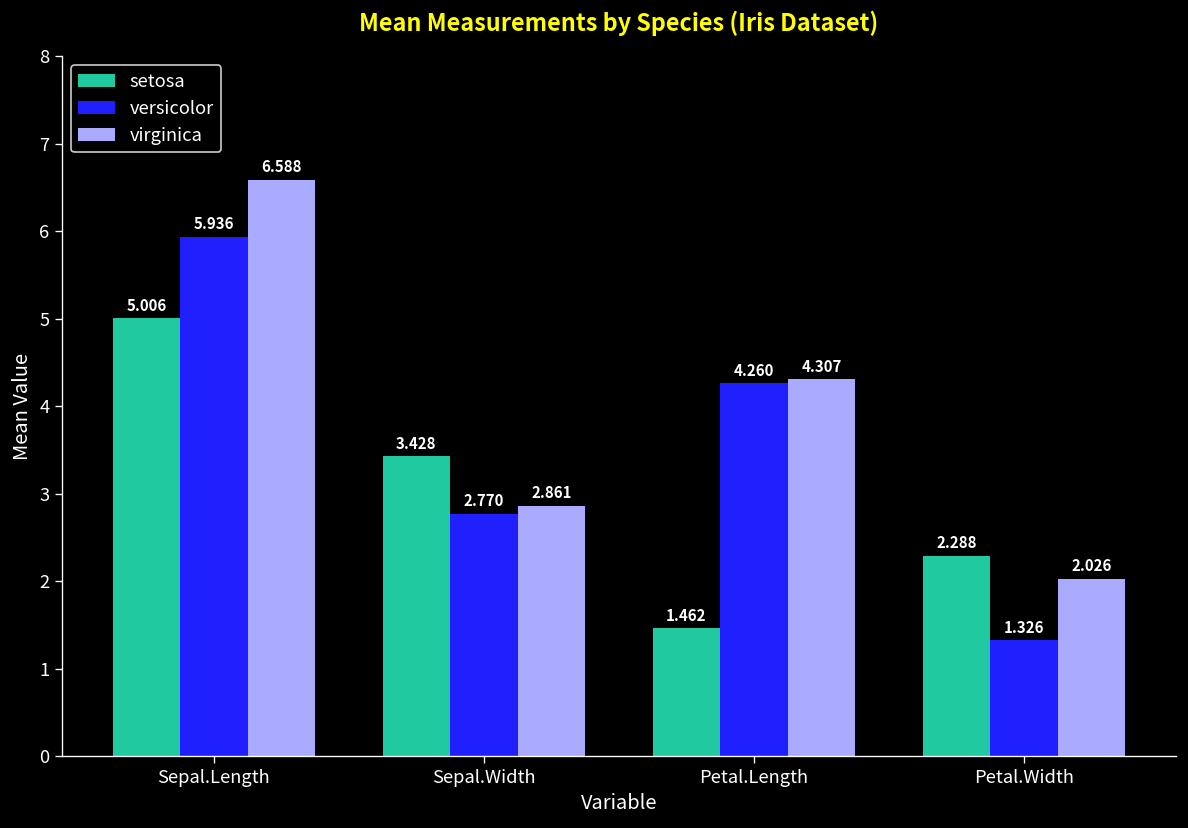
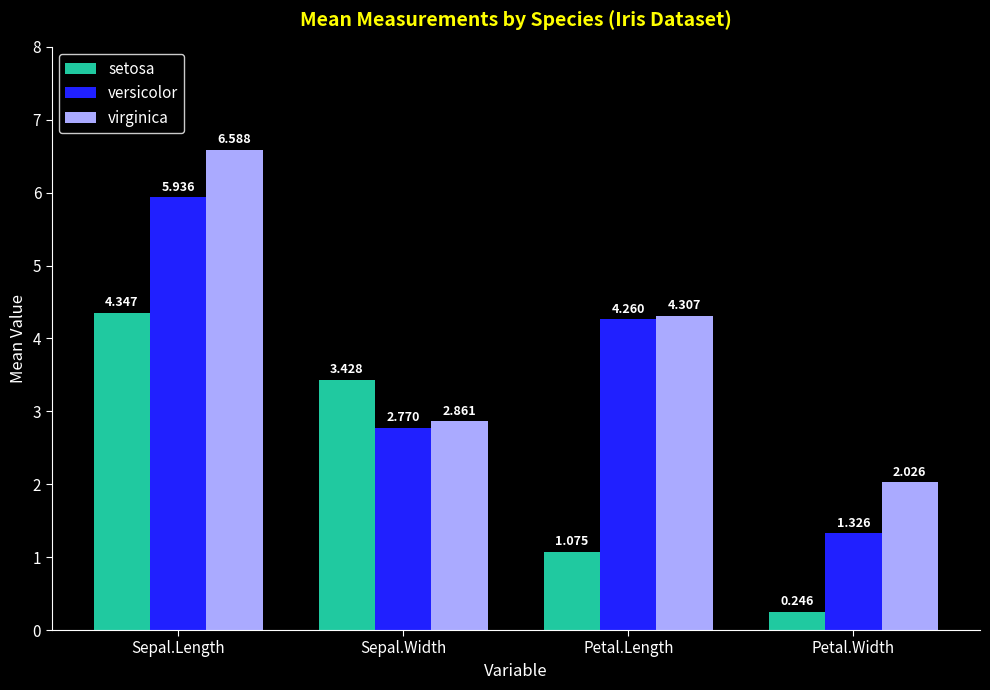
setosa, Sepal.Length: 5.006 -> 4.347
setosa, Petal.Length: 1.462 -> 1.075
setosa, Petal.Width: 2.288 -> 0.246
